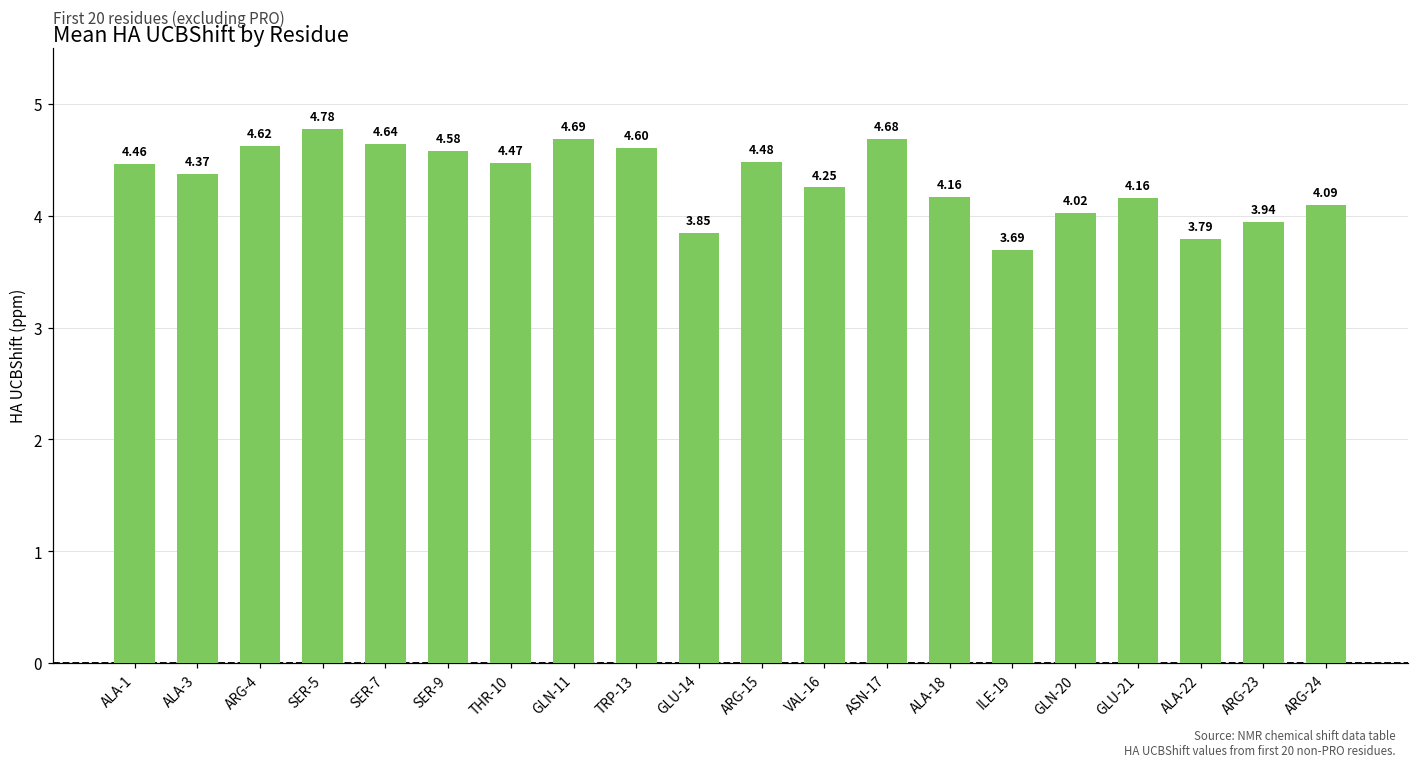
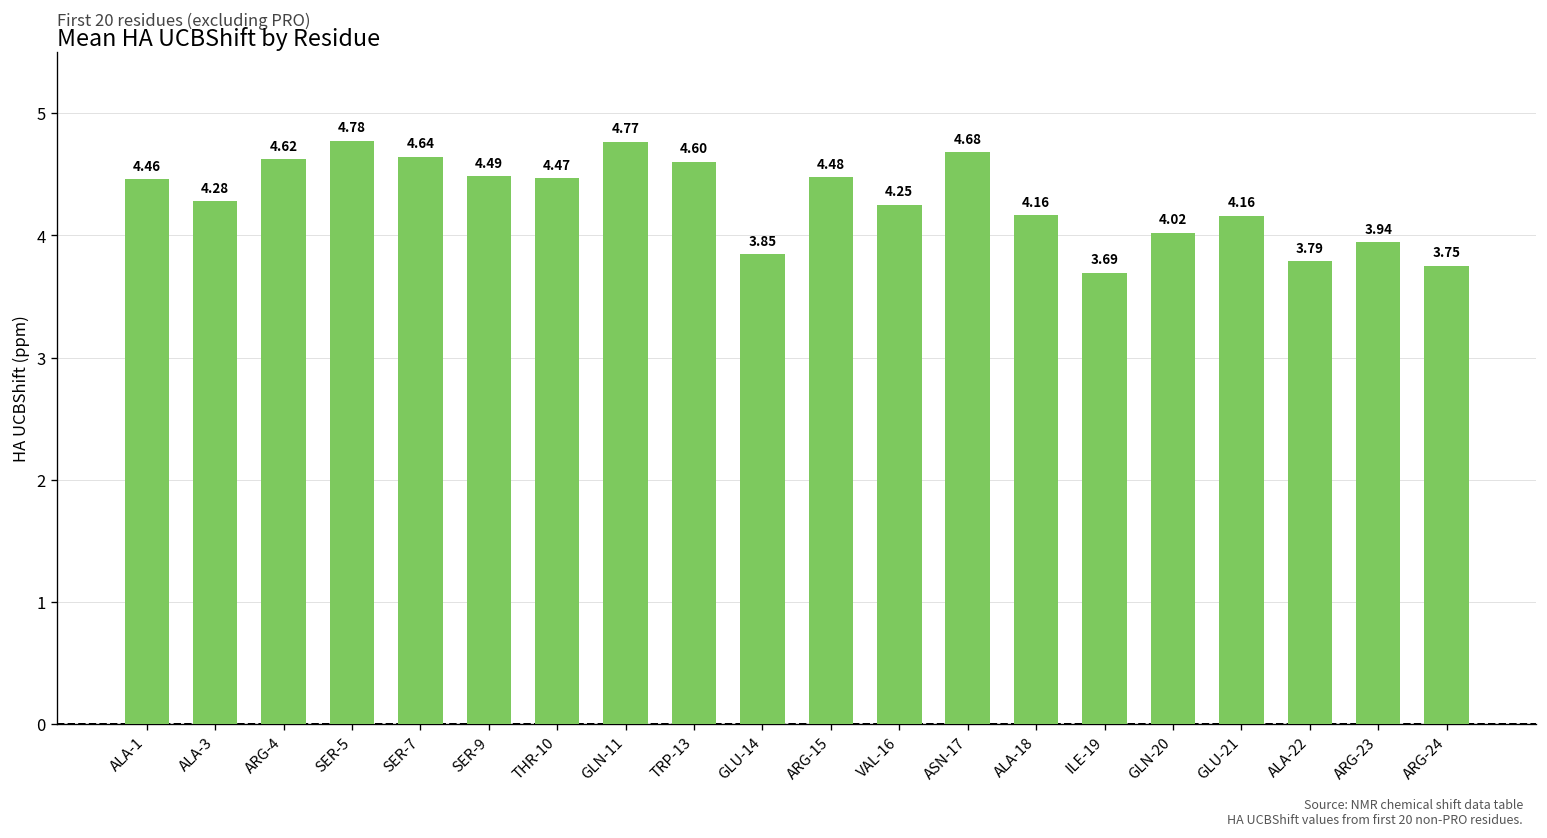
ALA-3: 4.37 -> 4.28
SER-9: 4.58 -> 4.49
GLN-11: 4.69 -> 4.77
ARG-24: 4.09 -> 3.75
